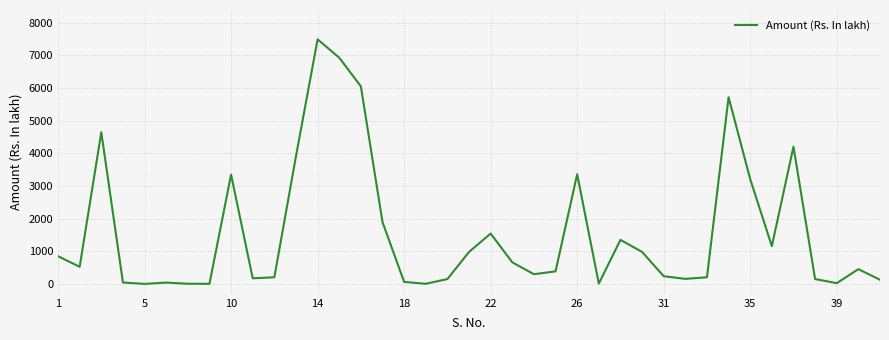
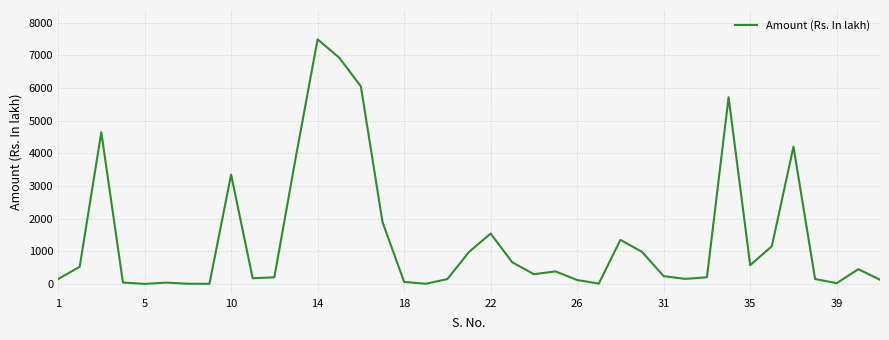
1: 800 -> 100
26: 3400 -> 100
35: 3200 -> 600
